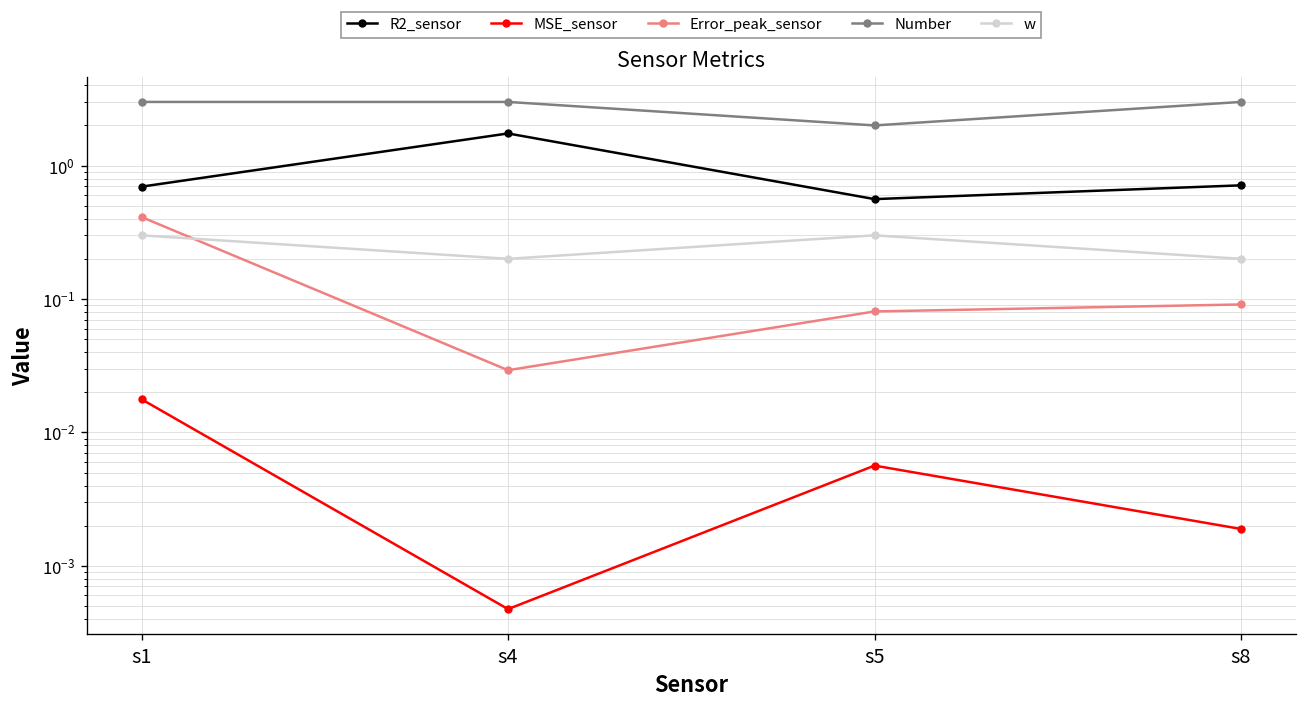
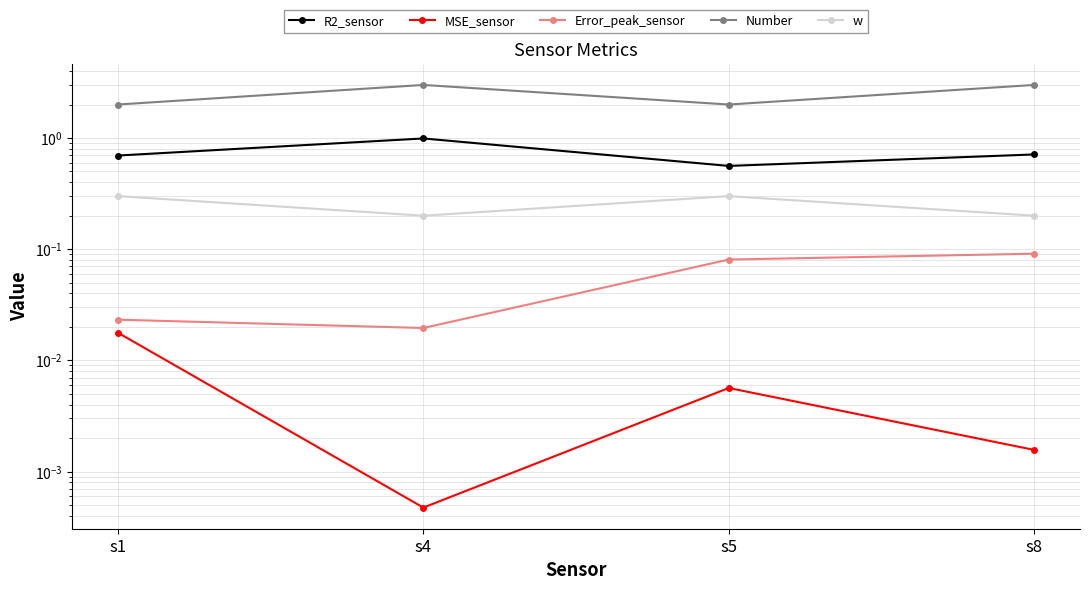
Error_peak_sensor, s1: 0.41 -> 0.023
Number, s1: 3 -> 2
R2_sensor, s4: 1.7 -> 1.0
Error_peak_sensor, s4: 0.029 -> 0.020
MSE_sensor, s8: 0.0019 -> 0.0016
